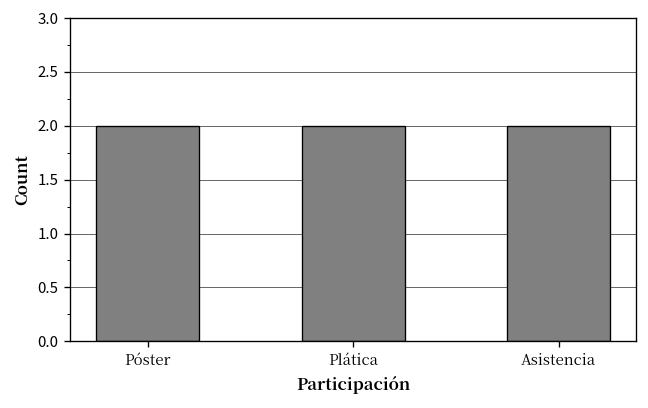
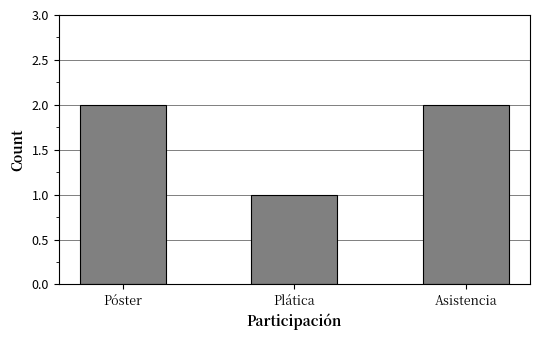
Plática: 2 -> 1
